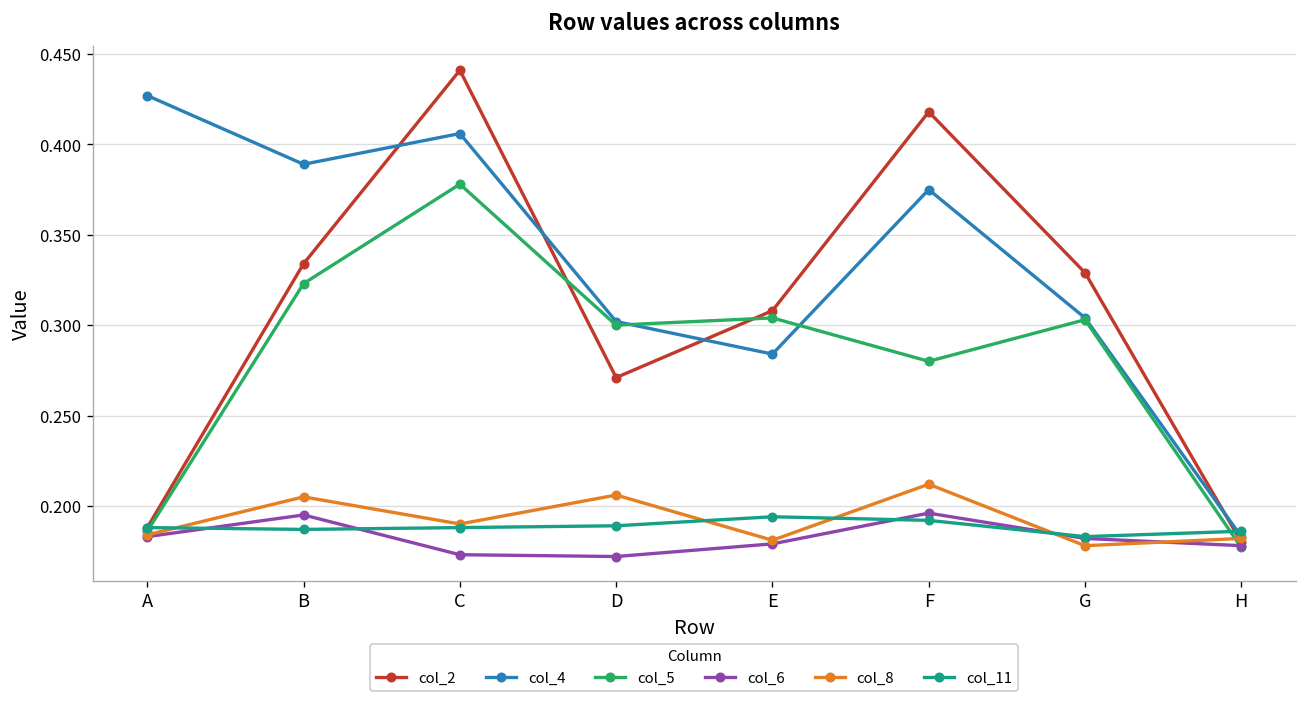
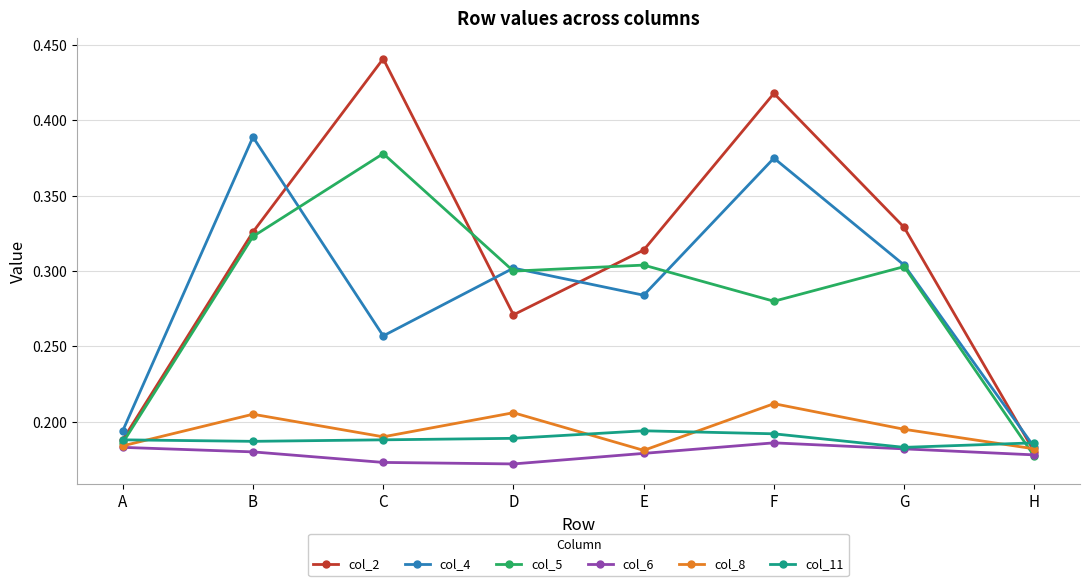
col_4, A: 0.427 -> 0.194
col_2, B: 0.334 -> 0.326
col_6, B: 0.195 -> 0.180
col_4, C: 0.406 -> 0.257
col_2, E: 0.308 -> 0.314
col_6, F: 0.196 -> 0.186
col_8, G: 0.178 -> 0.195
